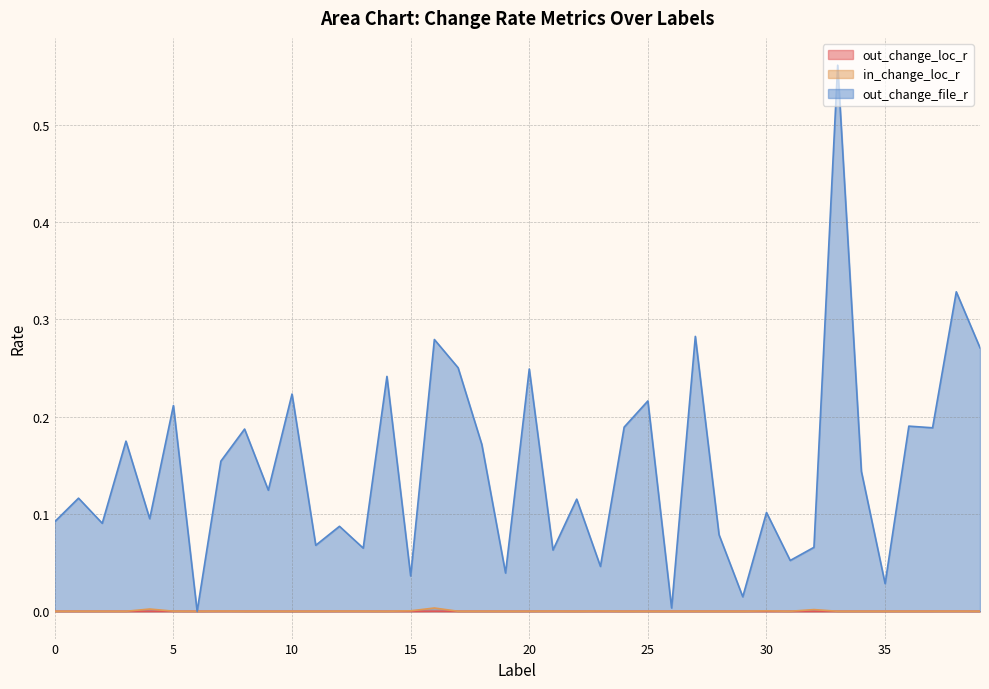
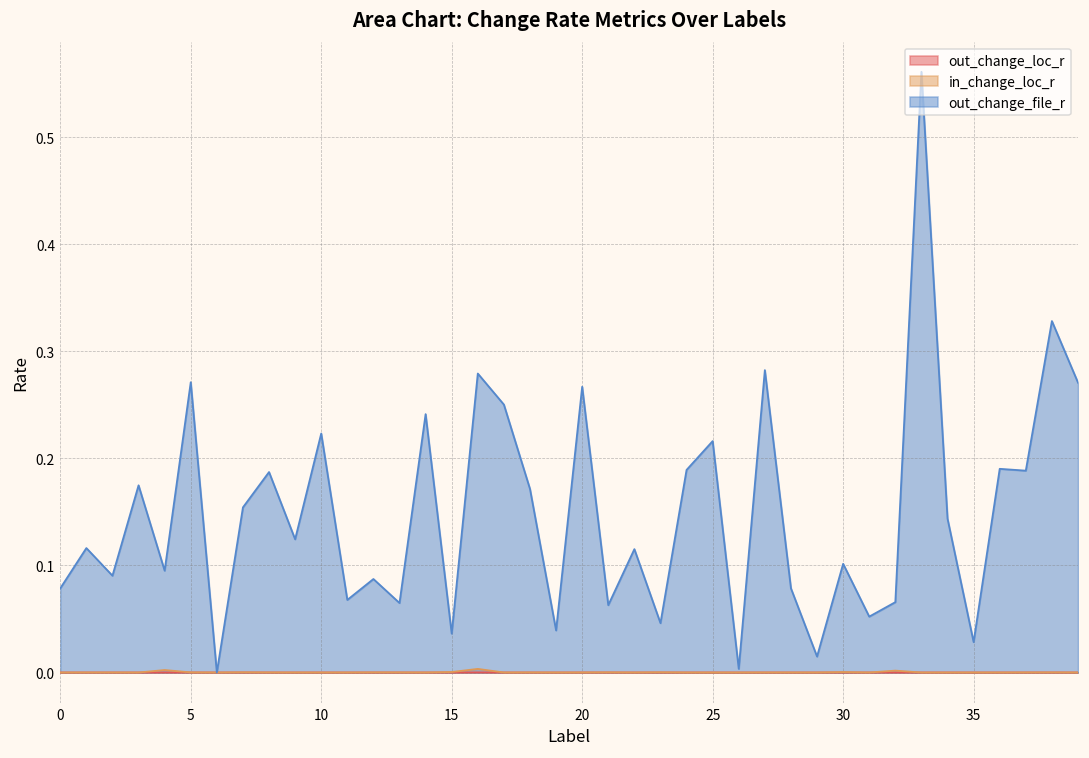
out_change_file_r, 0: 0.09 -> 0.08
out_change_file_r, 5: 0.21 -> 0.27
out_change_file_r, 20: 0.25 -> 0.27
